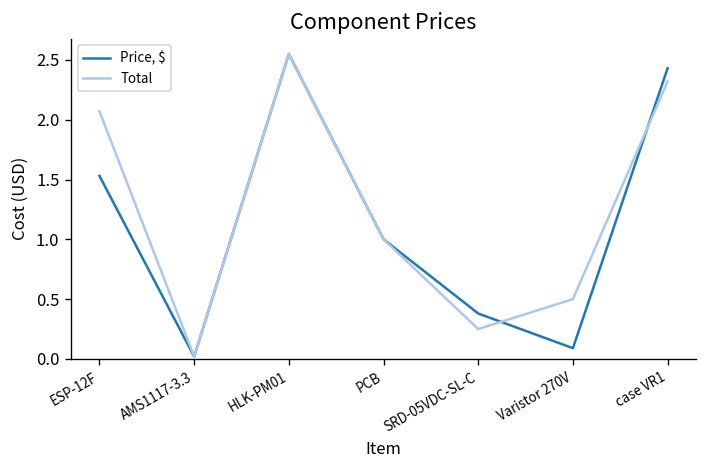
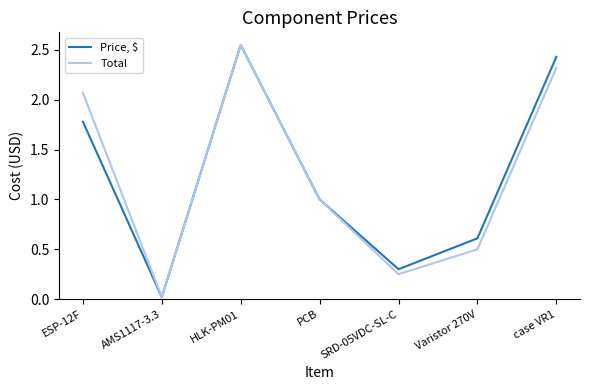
Price, $, ESP-12F: 1.5 -> 1.8
Price, $, SRD-05VDC-SL-C: 0.4 -> 0.3
Price, $, Varistor 270V: 0.1 -> 0.6
